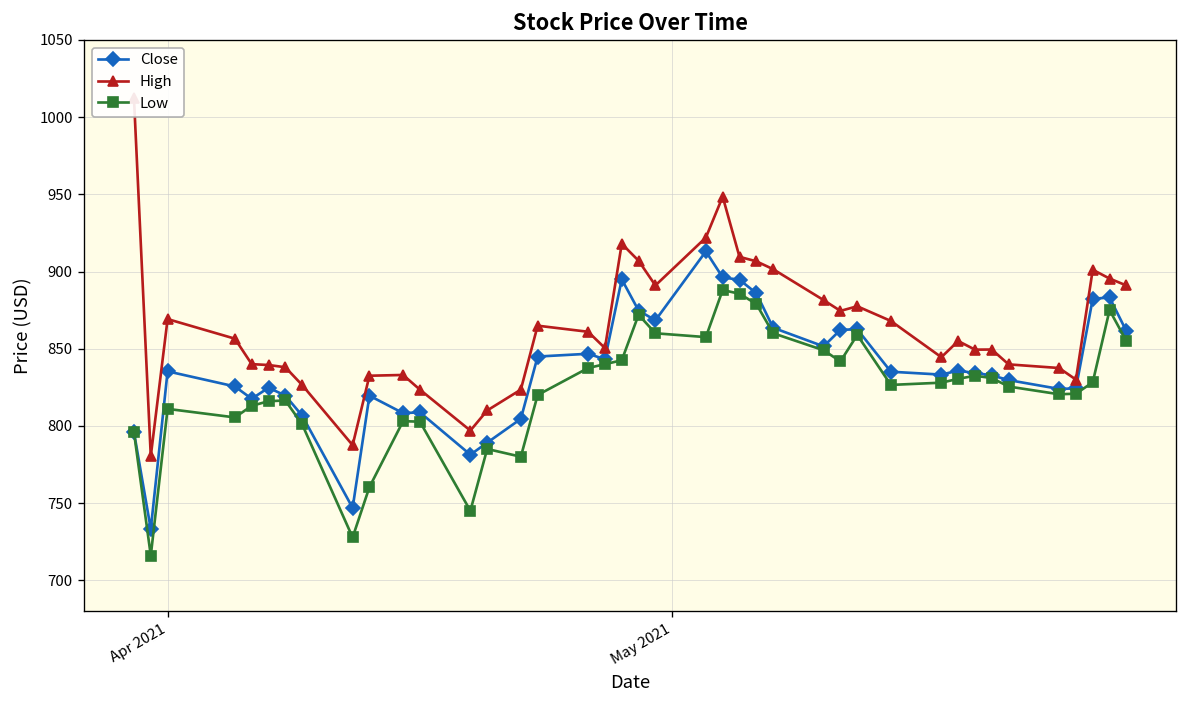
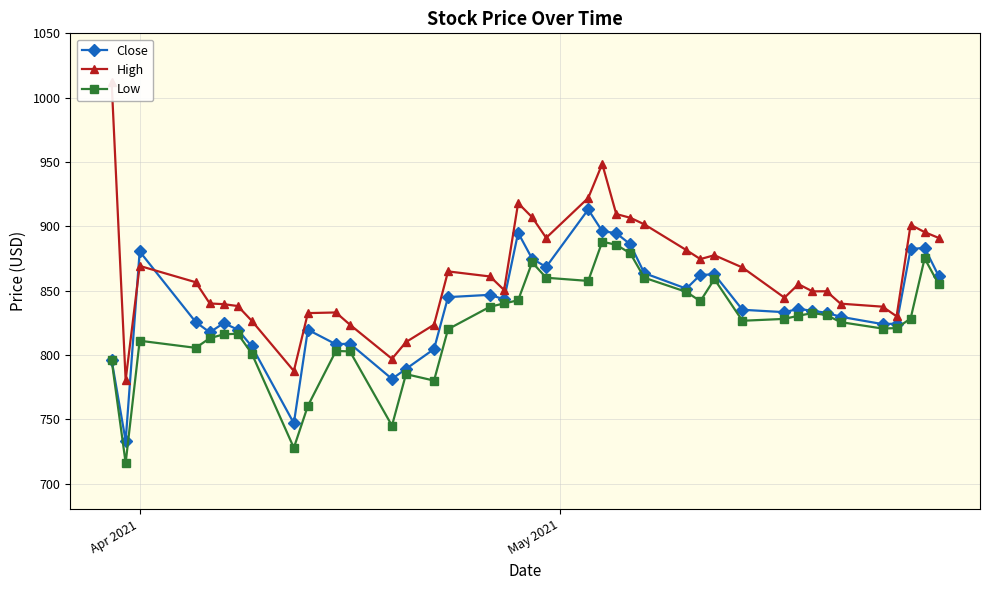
Close, Apr 2021: 835 -> 880
